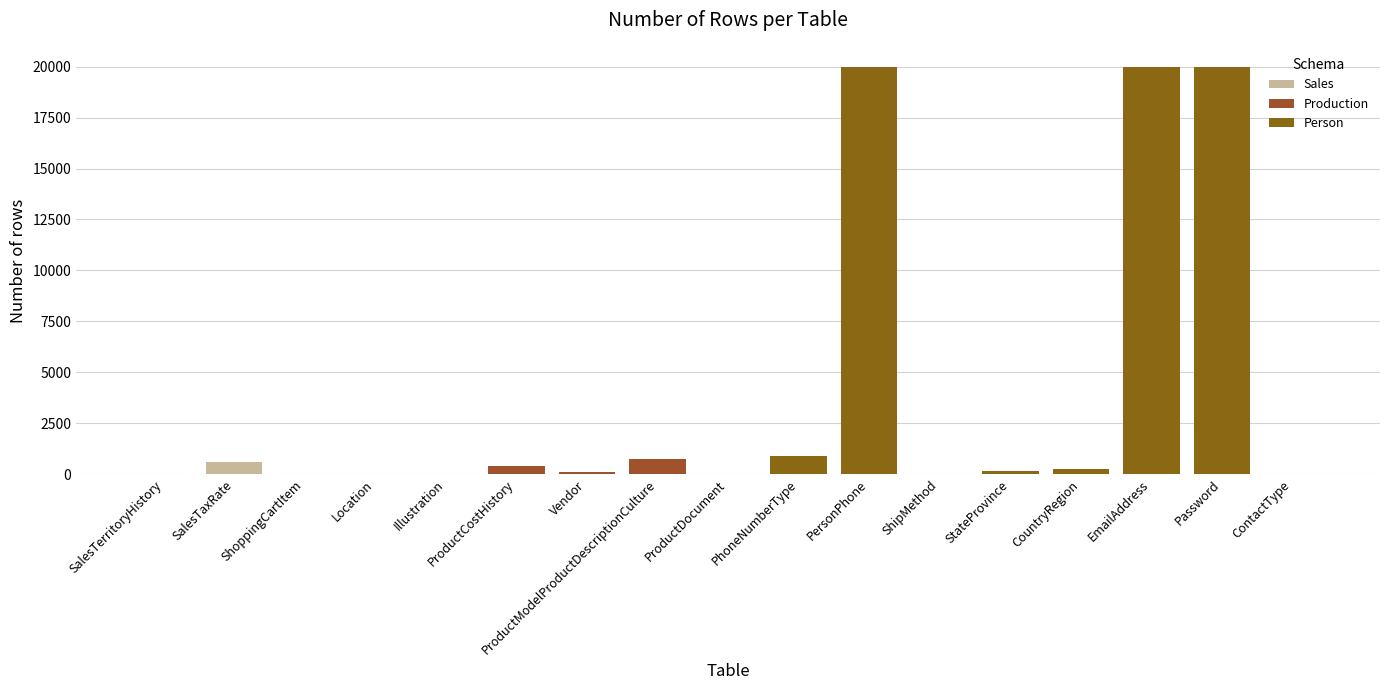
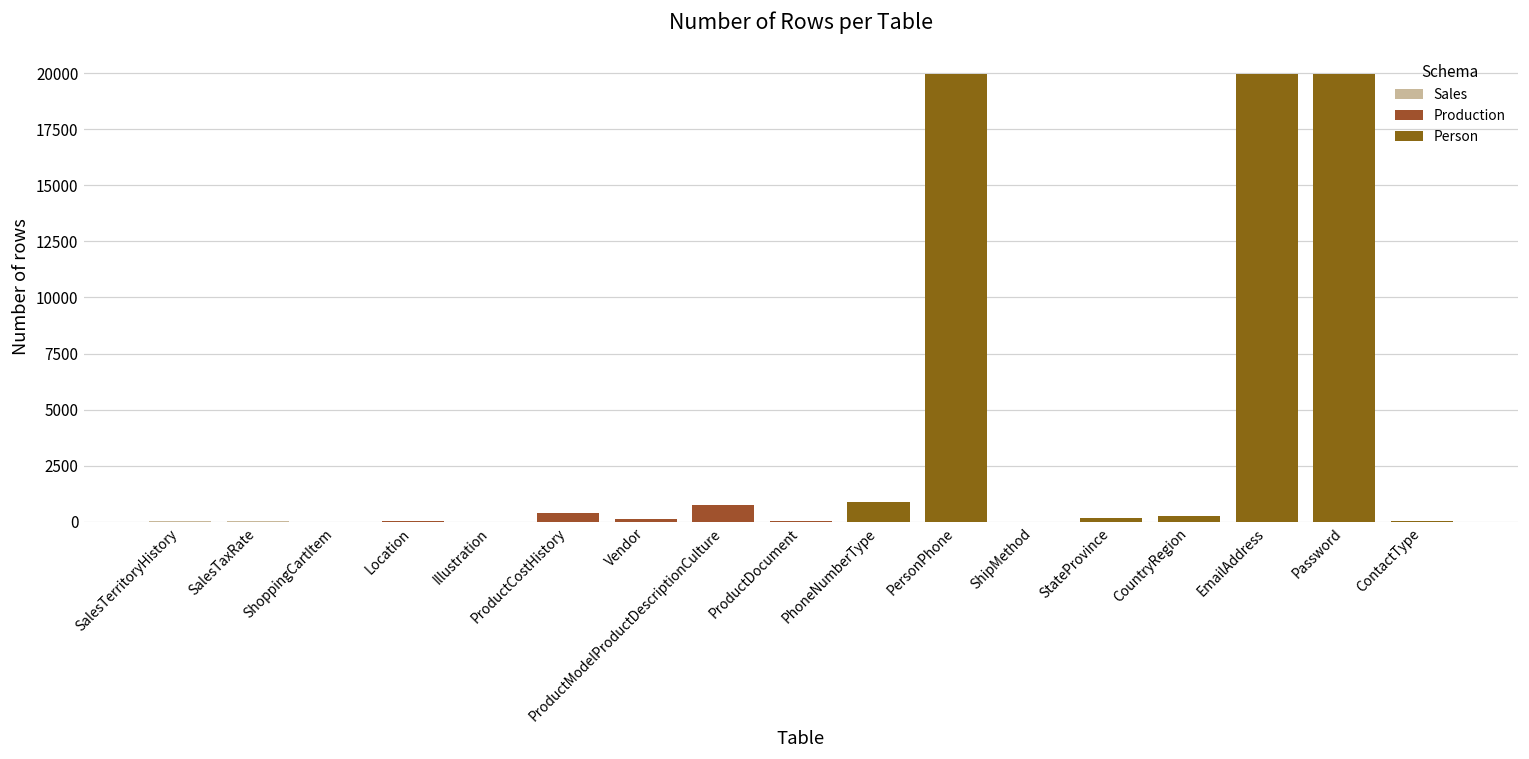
Sales, SalesTaxRate: 600 -> 0
